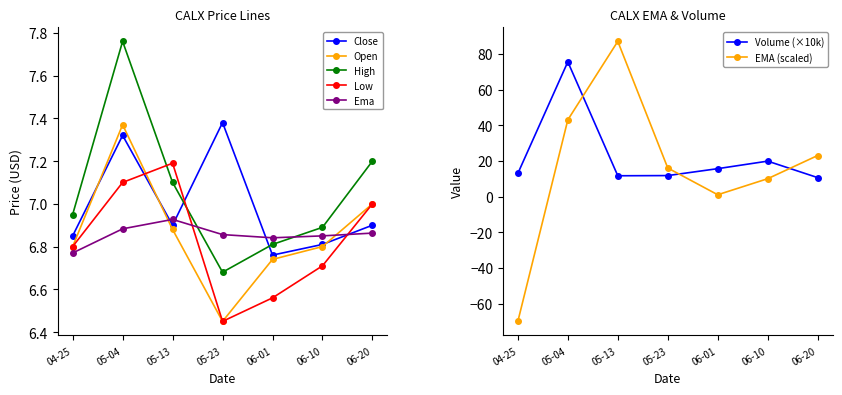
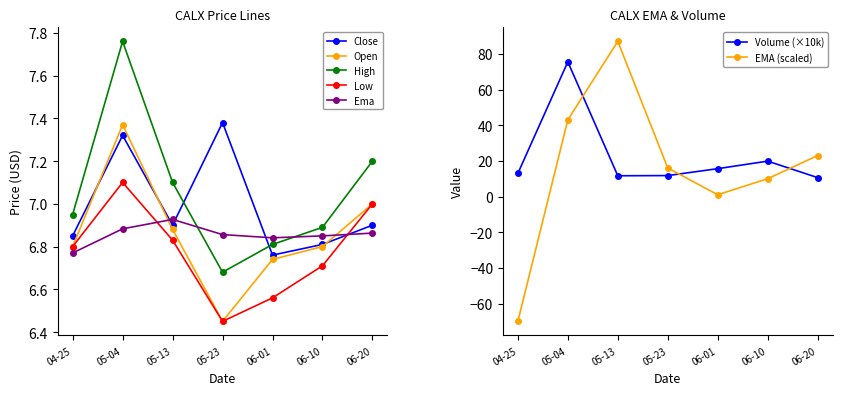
CALX Price Lines, Low, 05-13: 7.19 -> 6.83
